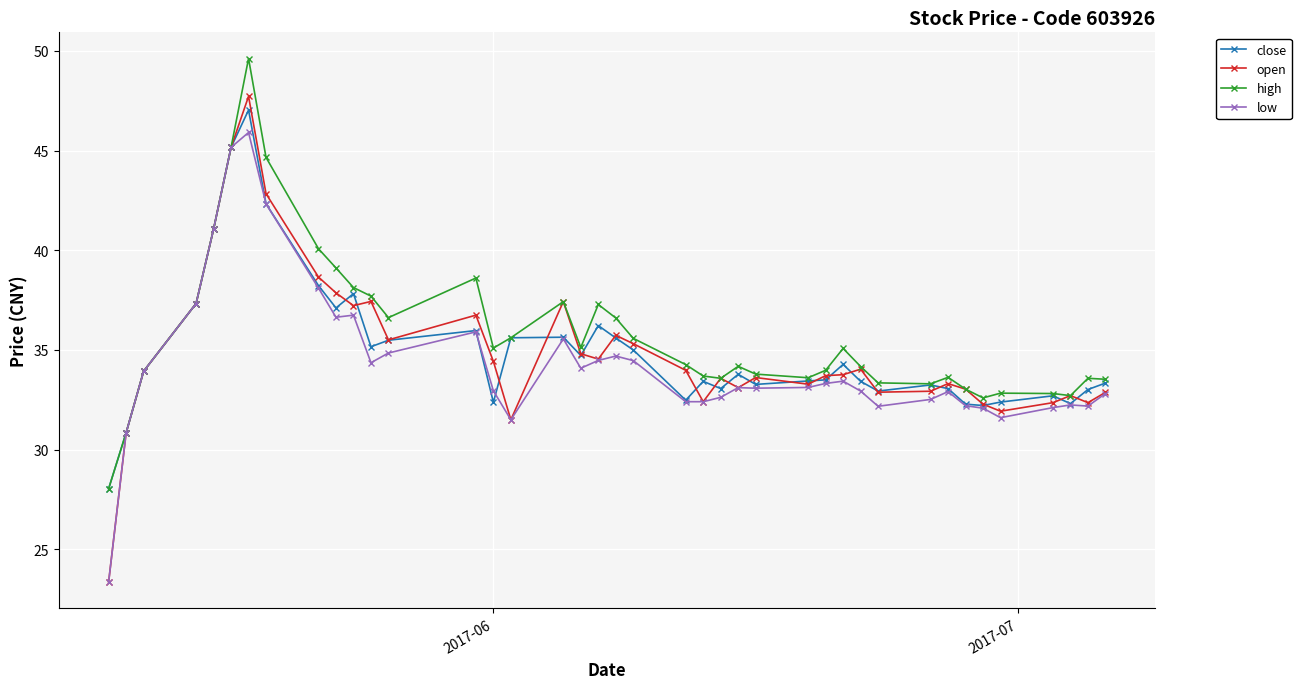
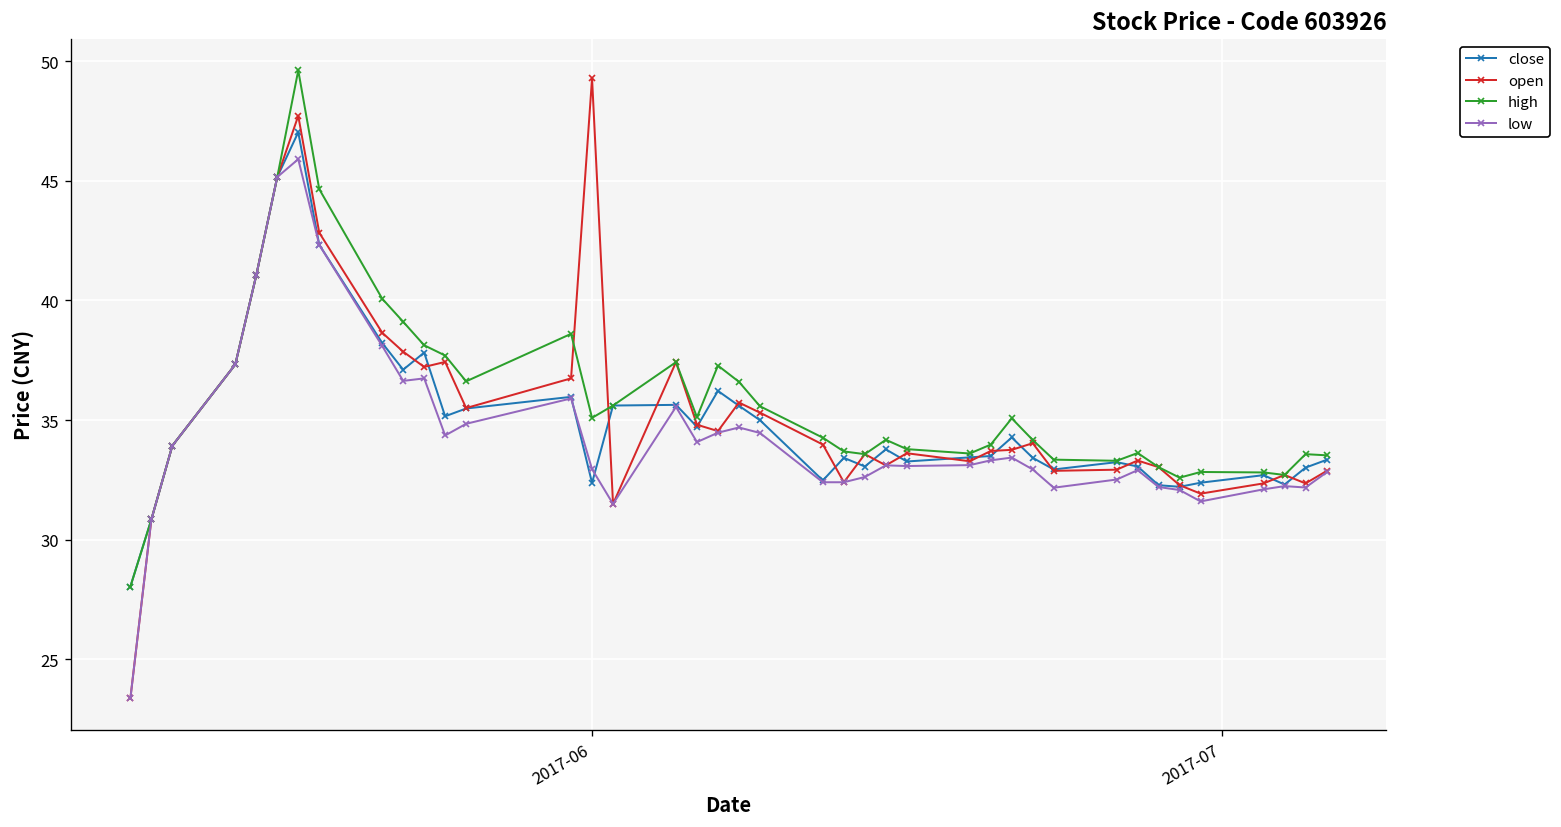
open, 2017-06: 34.4 -> 49.3
